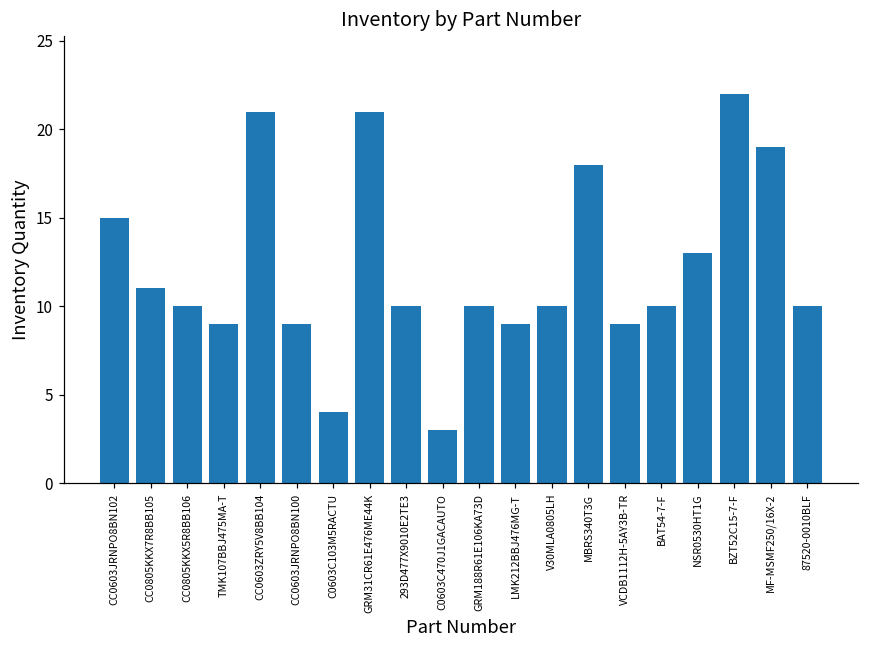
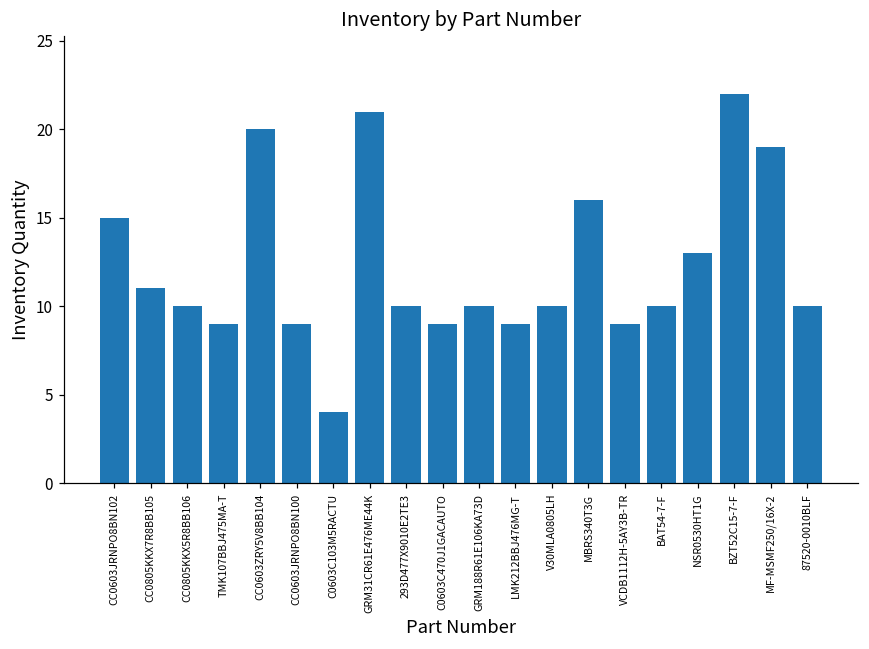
CC0603ZRY5V8BB104: 21 -> 20
C0603C470J1GACAUTO: 3 -> 9
MBRS340T3G: 18 -> 16
